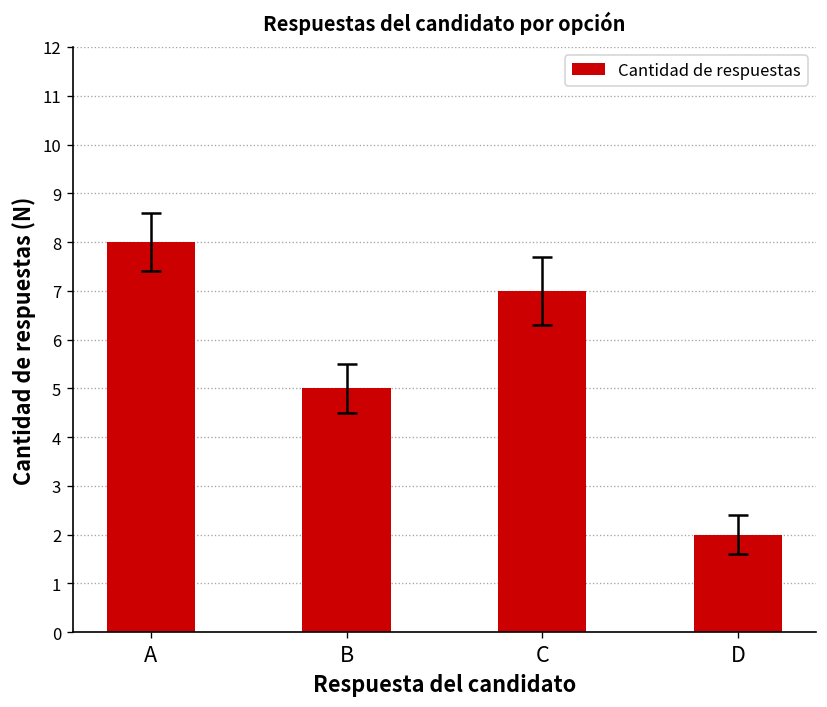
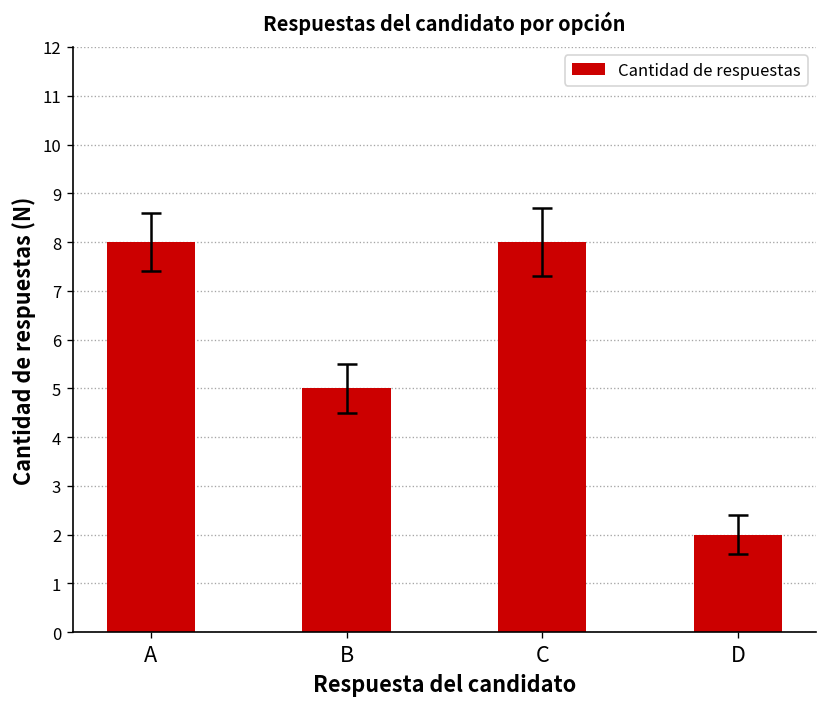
Cantidad de respuestas, C: 7 -> 8
